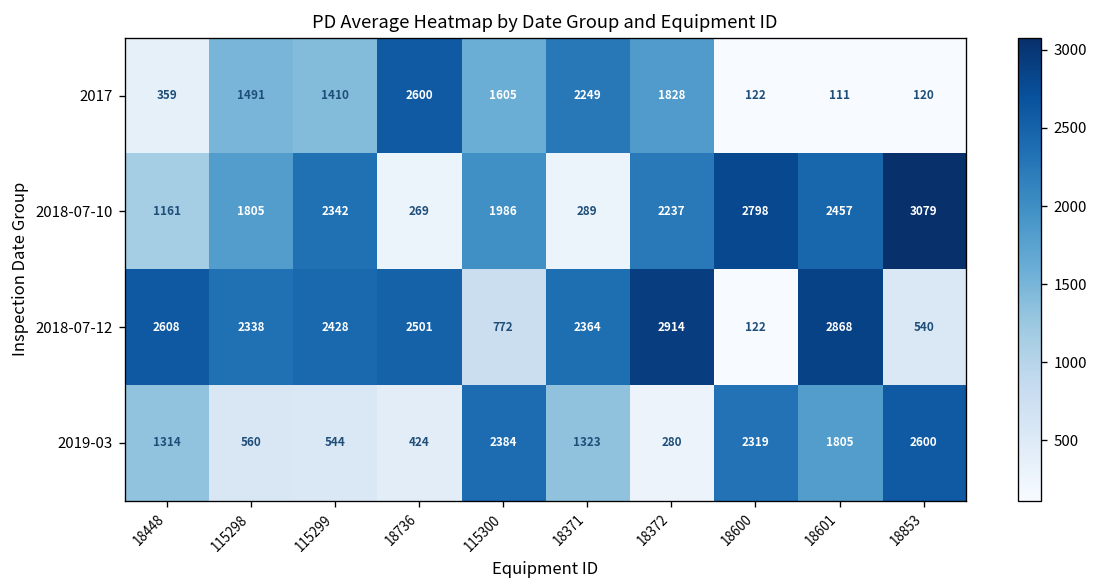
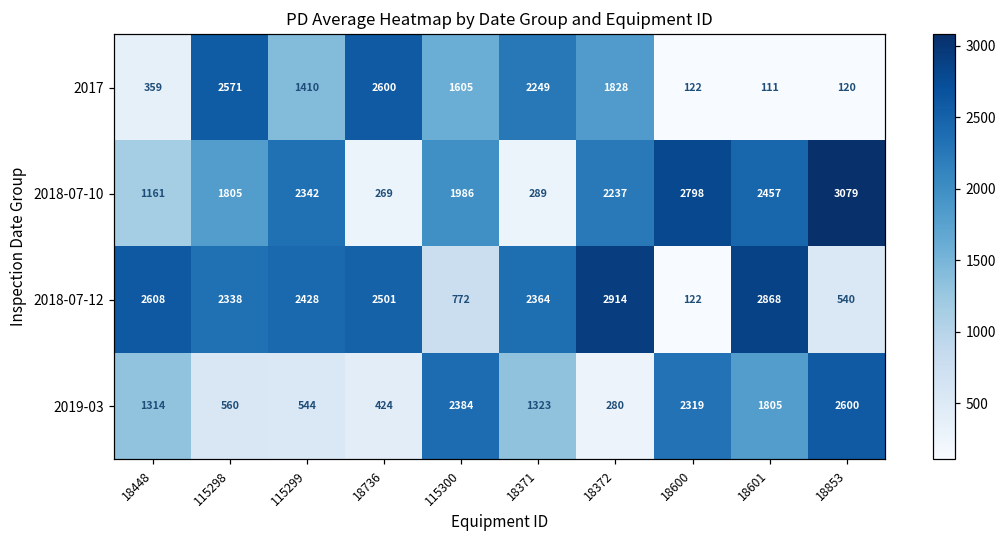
2017, 115298: 1491 -> 2571
